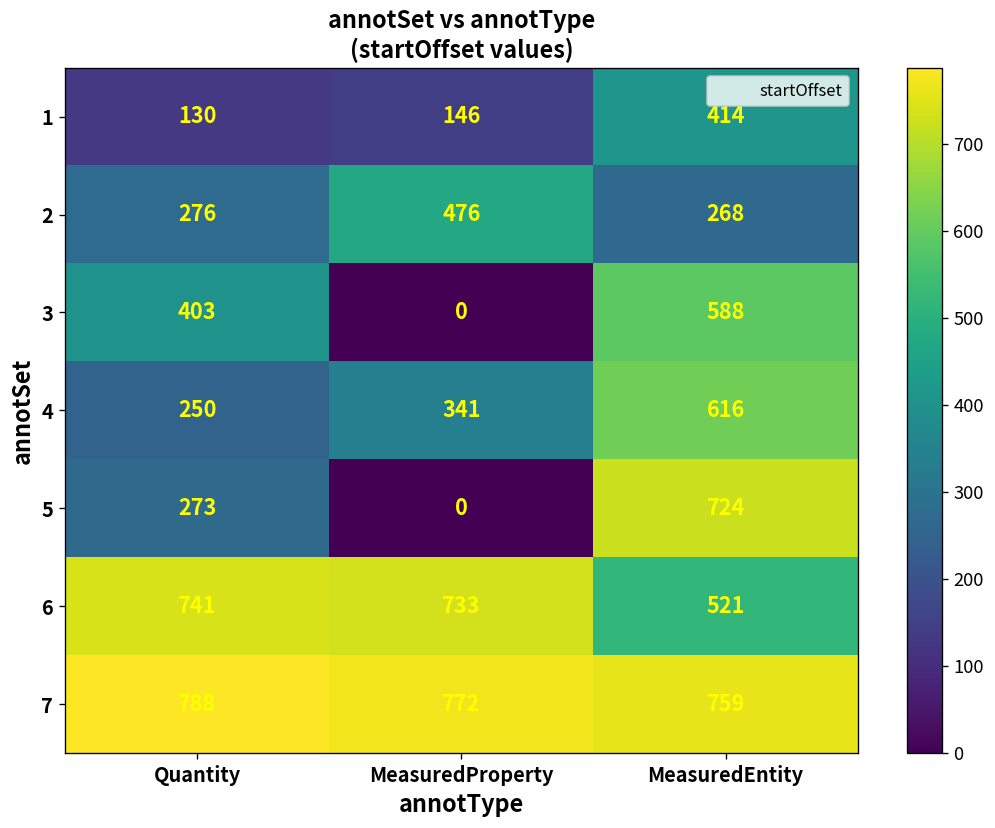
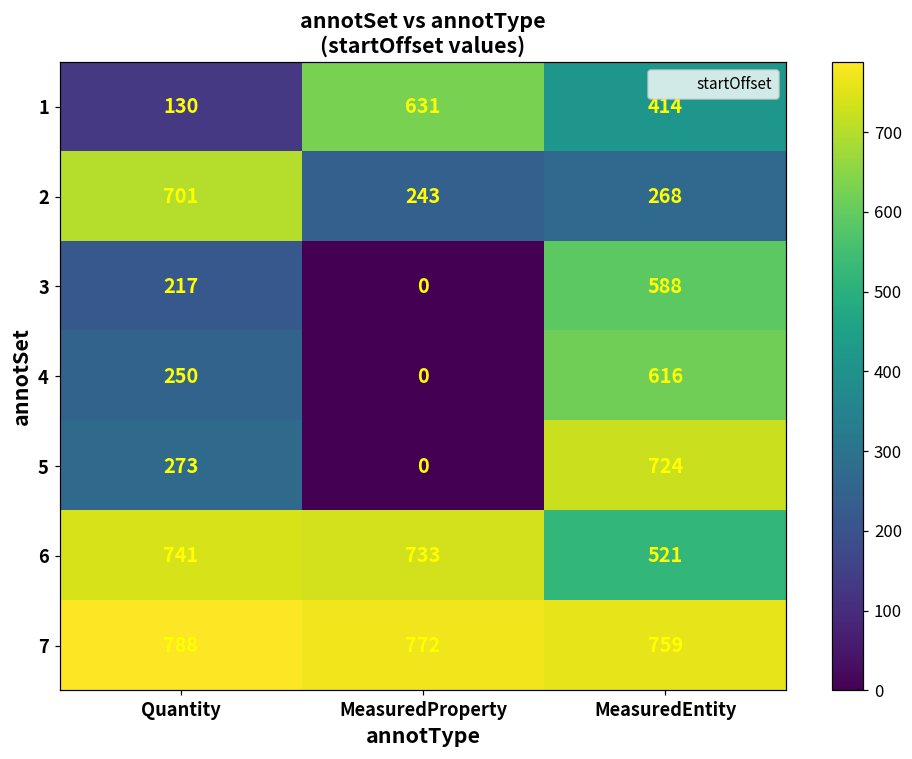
1, MeasuredProperty: 146 -> 631
2, Quantity: 276 -> 701
2, MeasuredProperty: 476 -> 243
3, Quantity: 403 -> 217
4, MeasuredProperty: 341 -> 0
